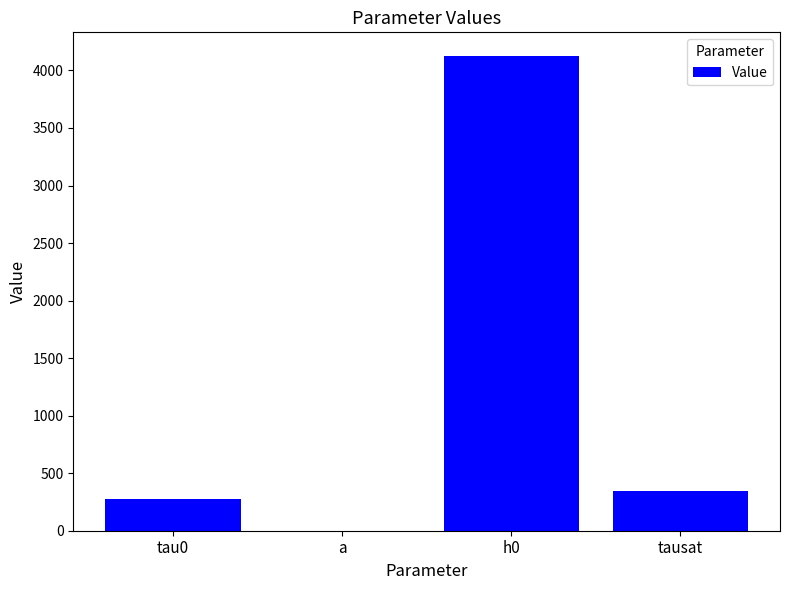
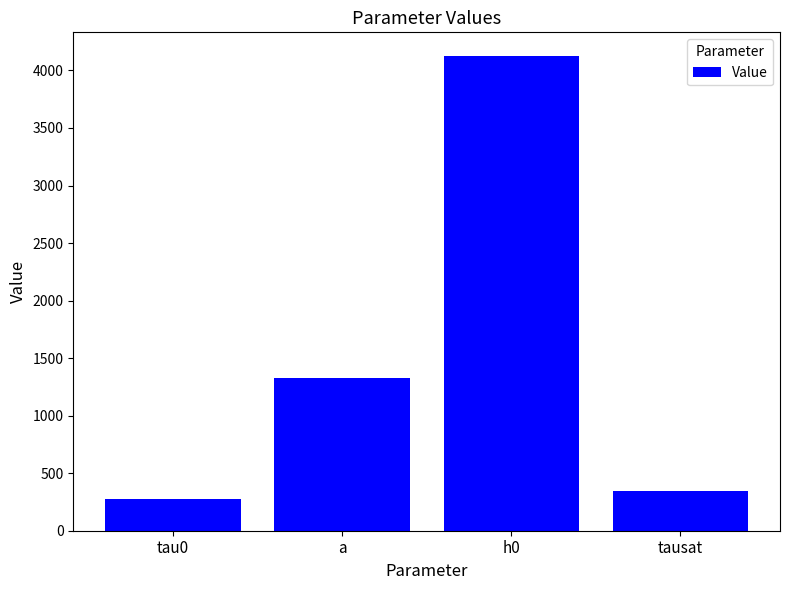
a: 0 -> 1330
